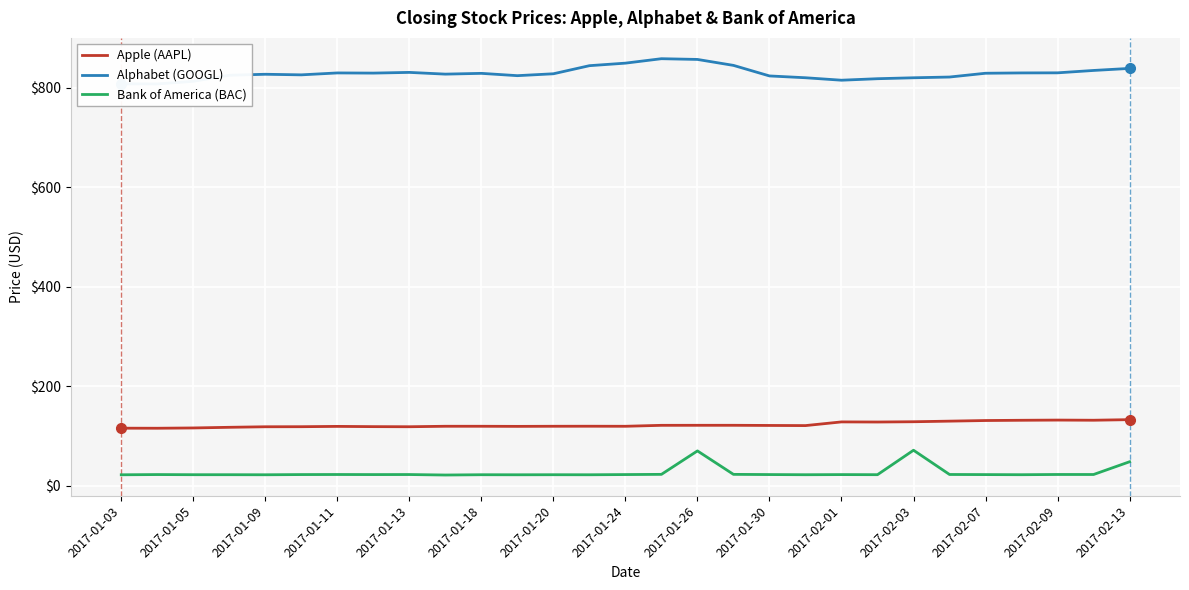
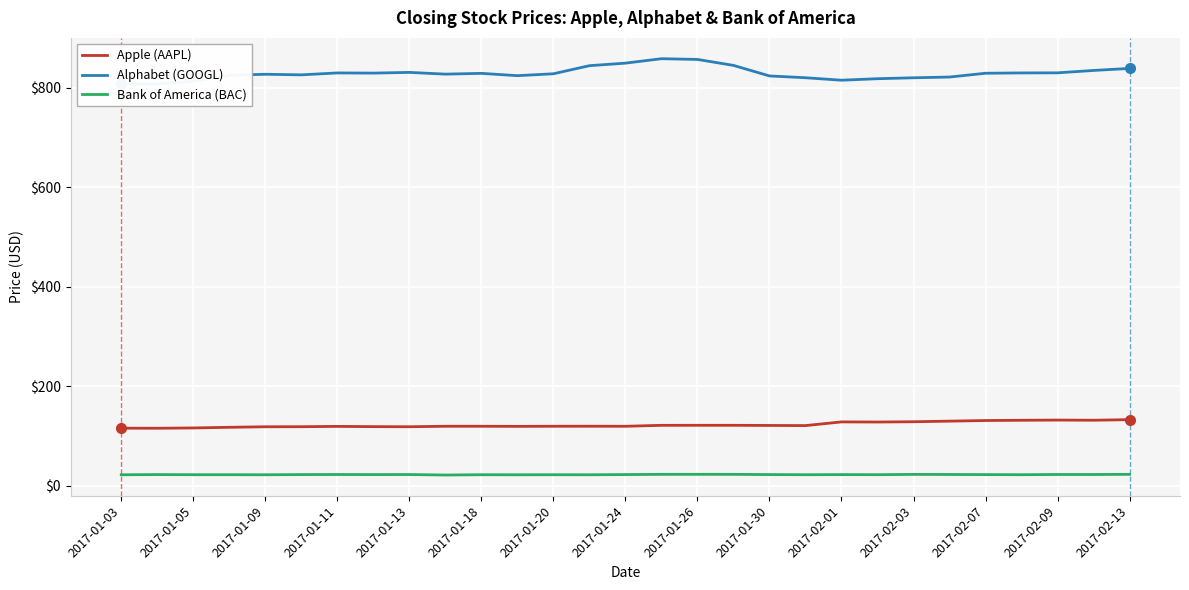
Bank of America (BAC), 2017-01-26: $70 -> $20
Bank of America (BAC), 2017-02-03: $70 -> $20
Bank of America (BAC), 2017-02-13: $50 -> $20
